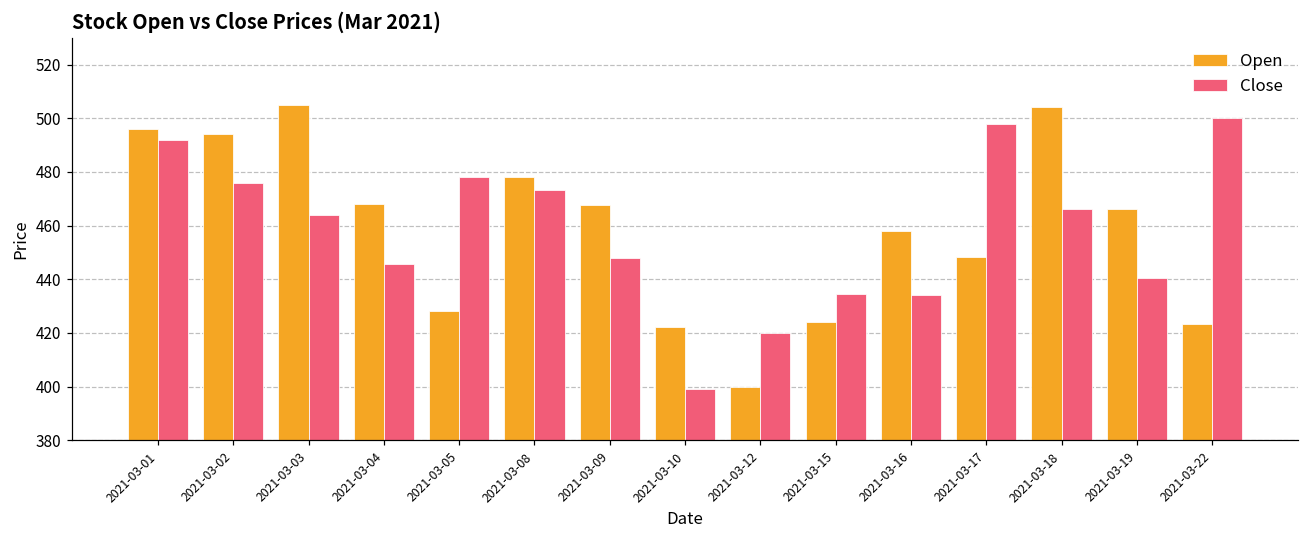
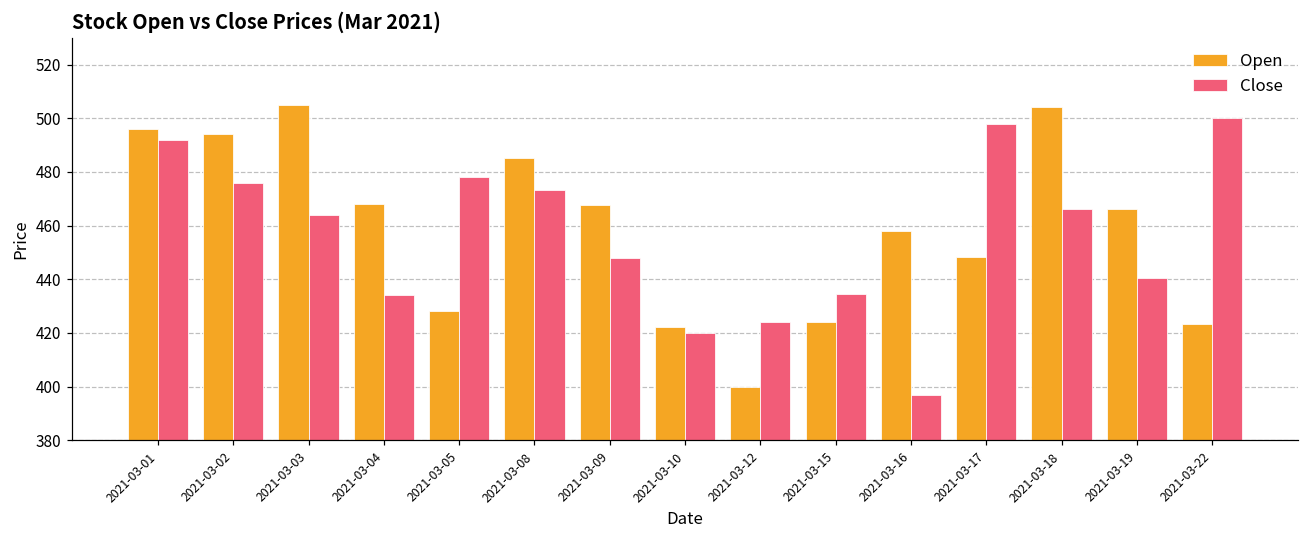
Close, 2021-03-04: 446 -> 434
Open, 2021-03-08: 478 -> 485
Close, 2021-03-10: 399 -> 420
Close, 2021-03-12: 420 -> 424
Close, 2021-03-16: 434 -> 397
